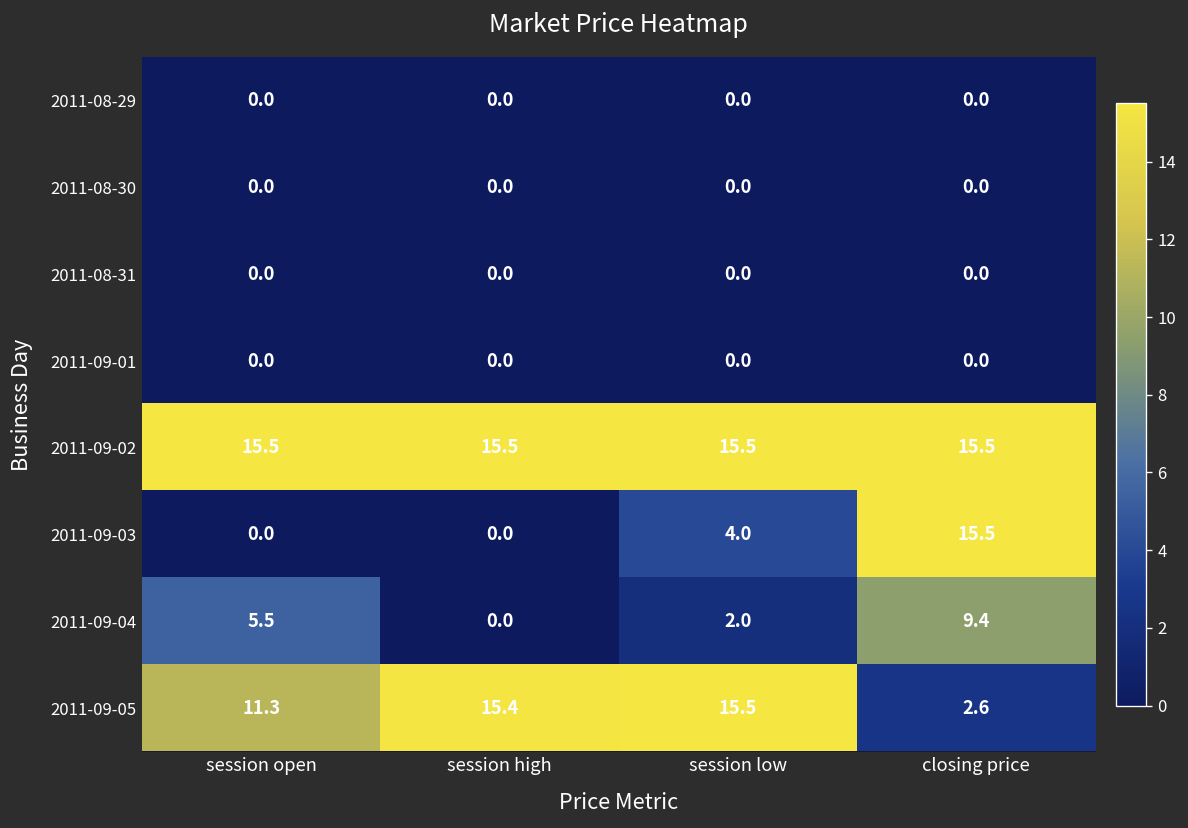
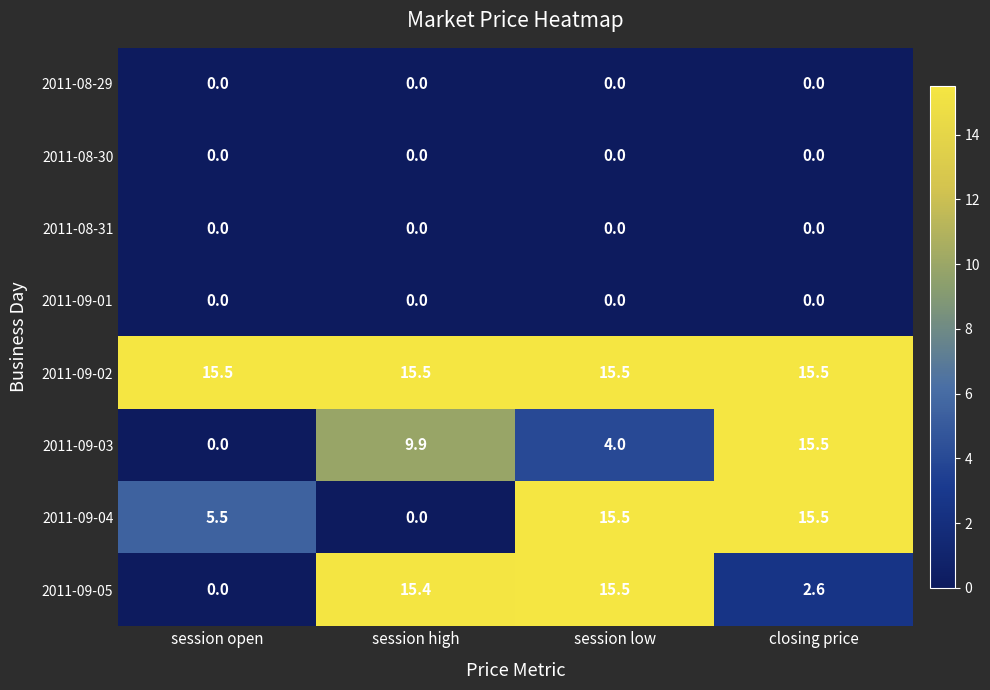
2011-09-03, session high: 0.0 -> 9.9
2011-09-04, session low: 2.0 -> 15.5
2011-09-04, closing price: 9.4 -> 15.5
2011-09-05, session open: 11.3 -> 0.0
